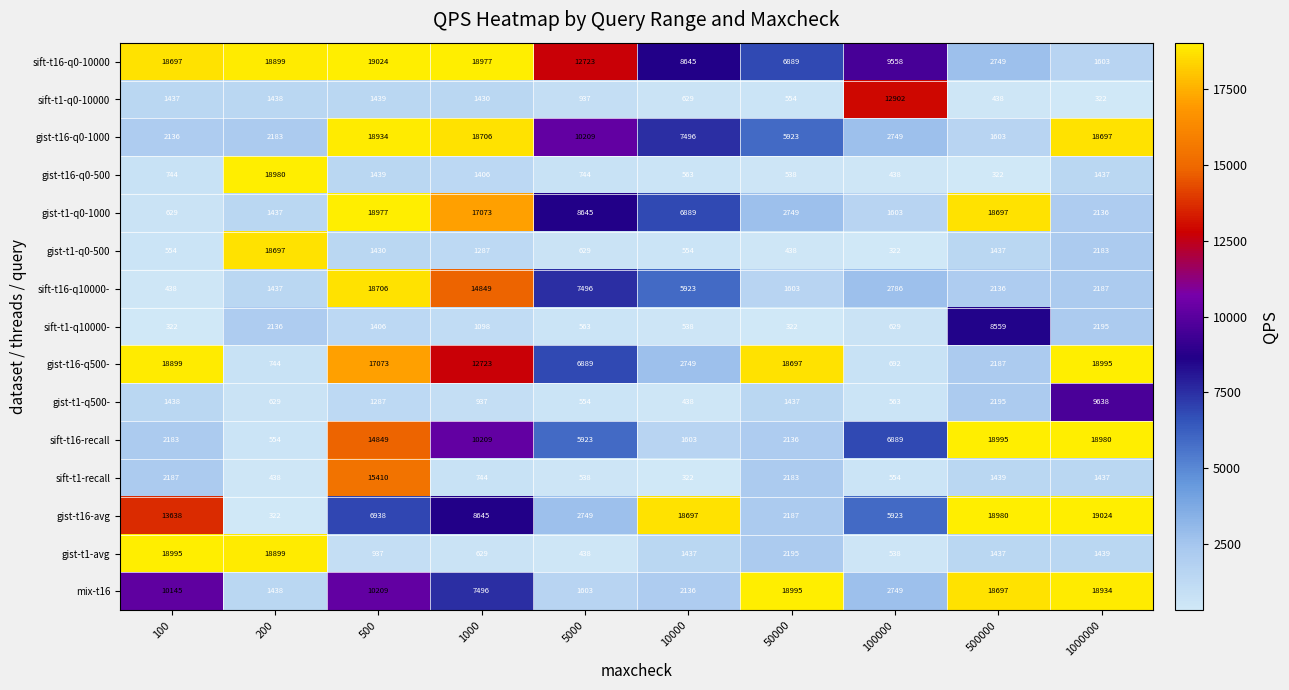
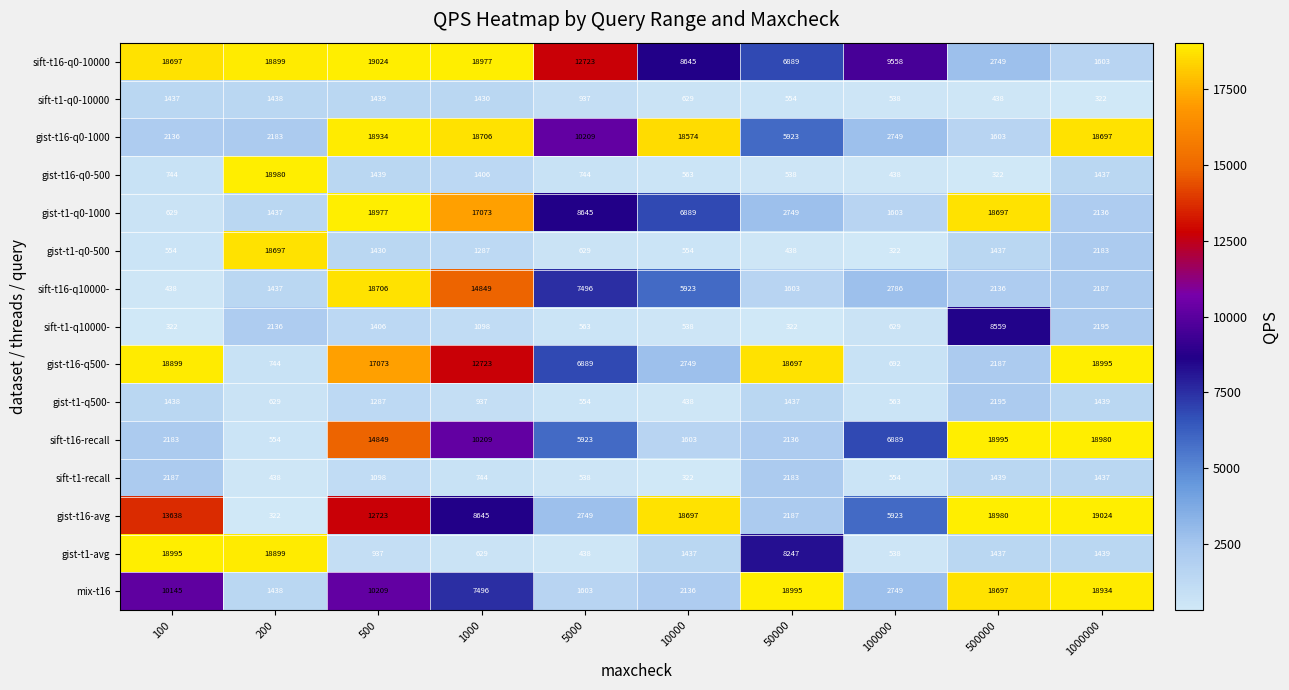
sift-t1-q0-10000, 100000: 12902 -> 538
gist-t16-q0-1000, 10000: 7496 -> 18574
gist-t1-q500-, 1000000: 9638 -> 1439
sift-t1-recall, 500: 15410 -> 1098
gist-t16-avg, 500: 6938 -> 12723
gist-t1-avg, 50000: 2195 -> 8247
